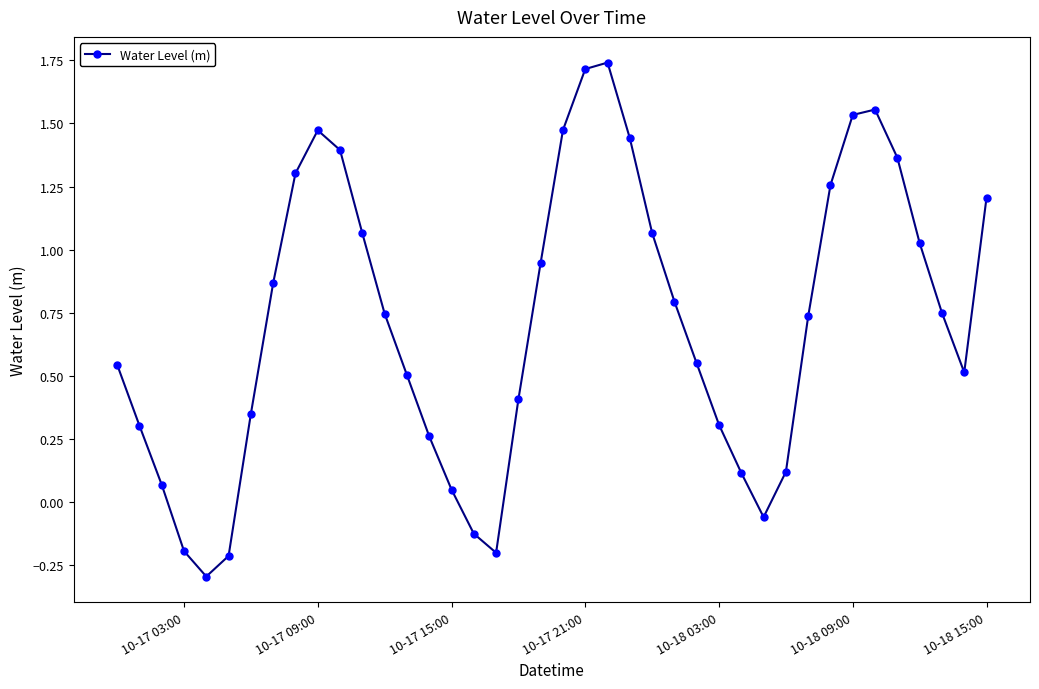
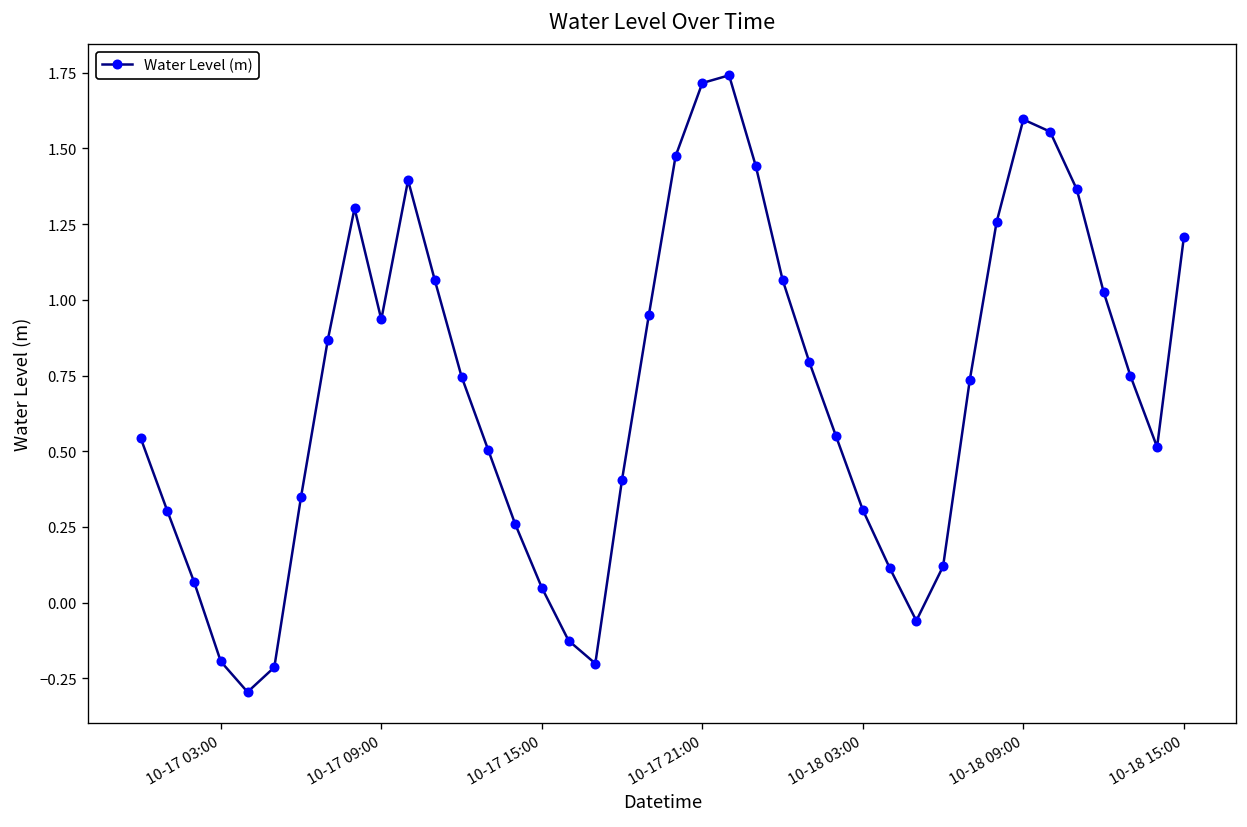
10-17 09:00: 1.47 -> 0.93
10-18 09:00: 1.53 -> 1.60
